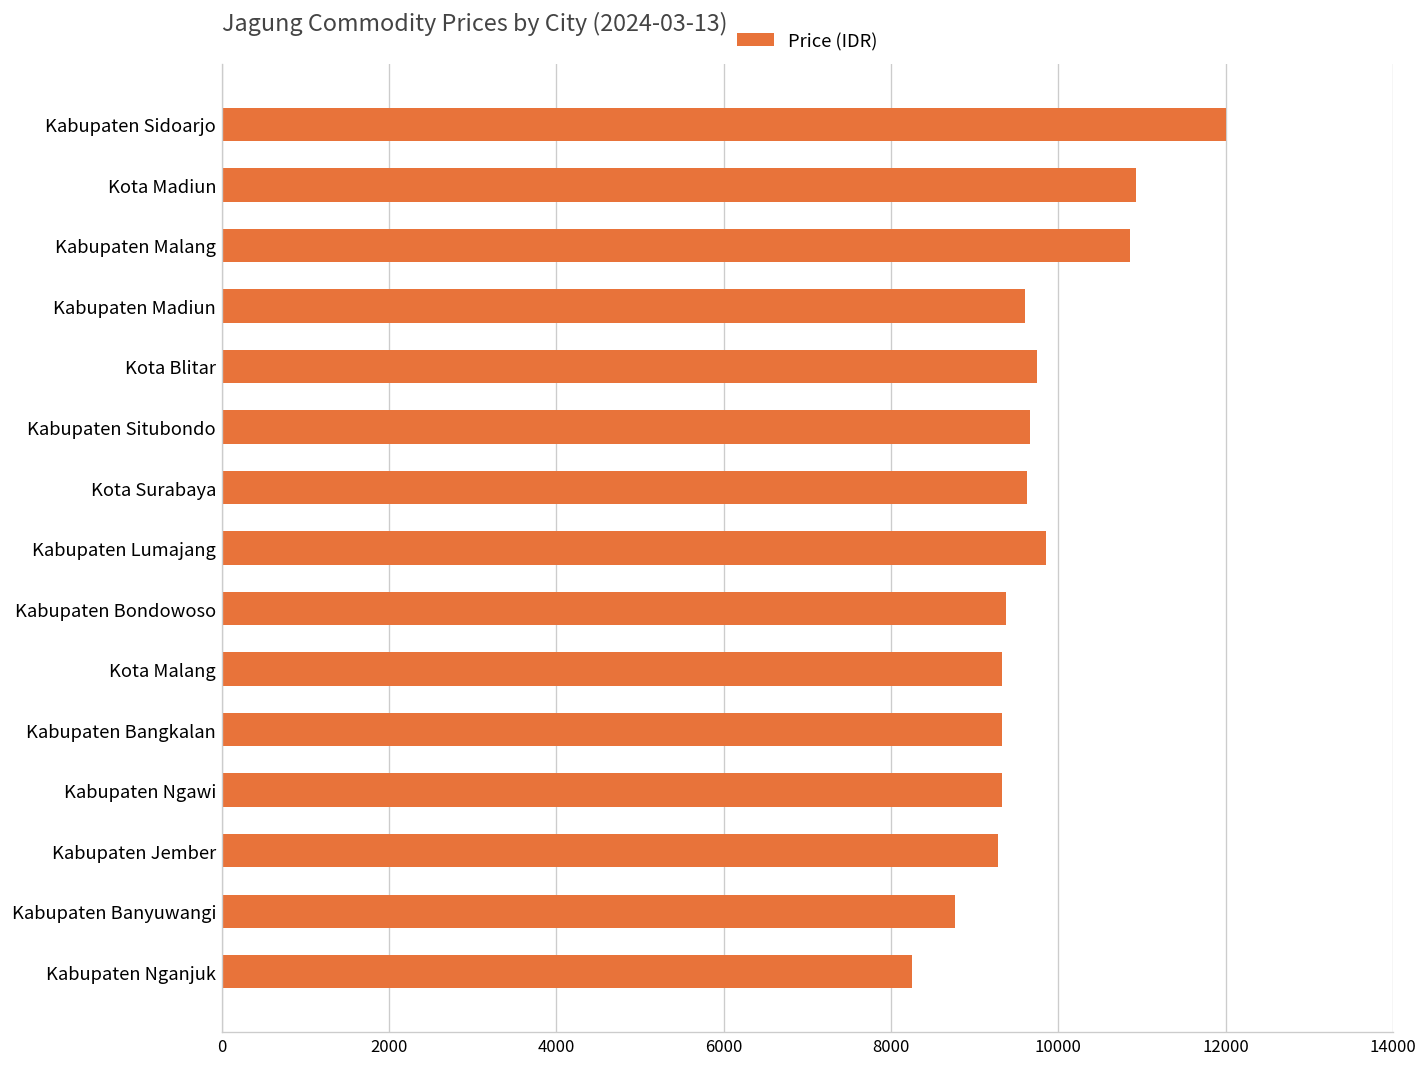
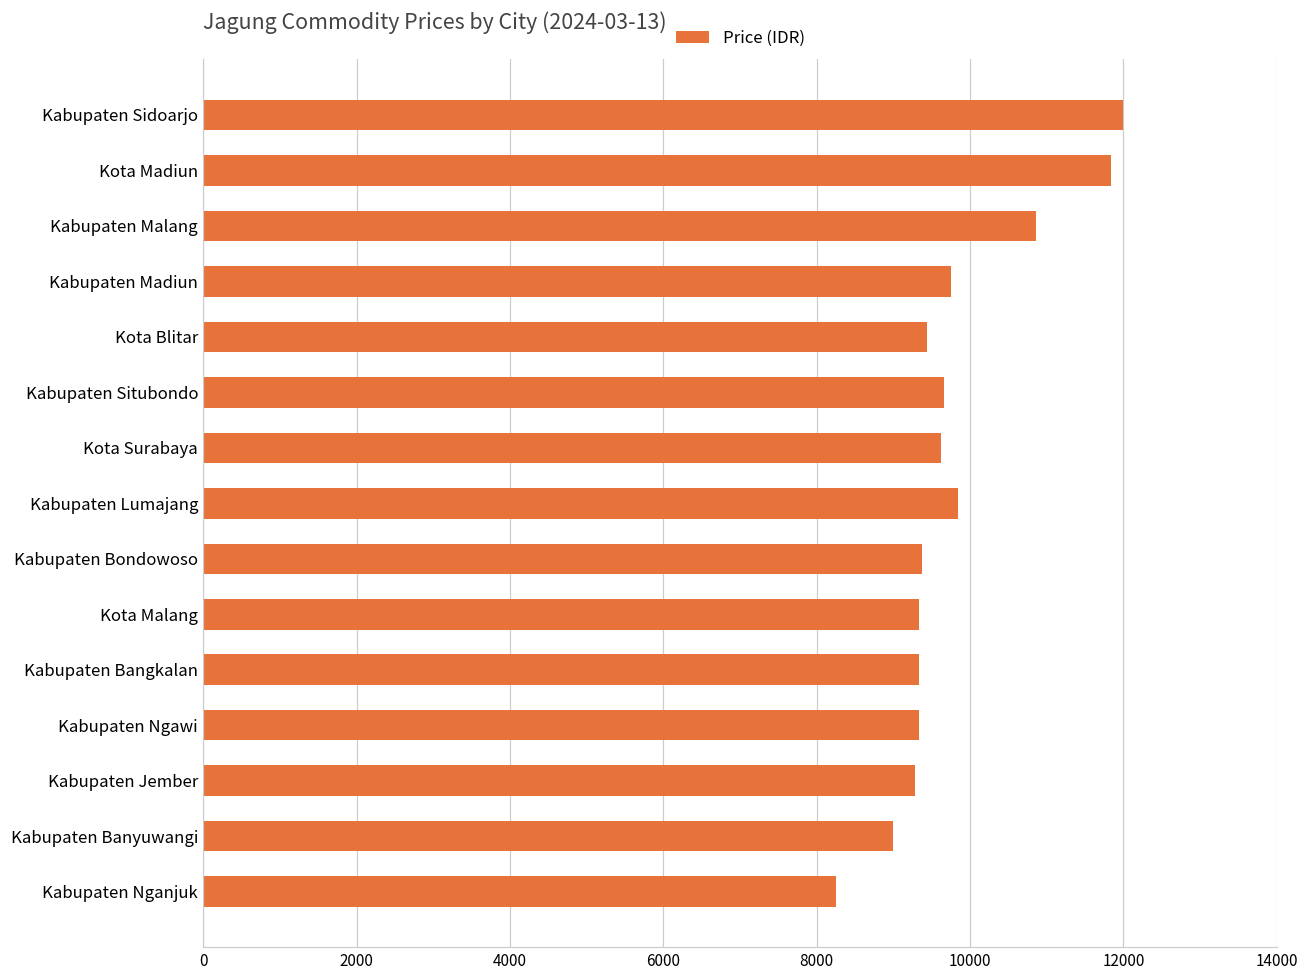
Kota Madiun: 10900 -> 11800
Kabupaten Madiun: 9600 -> 9800
Kota Blitar: 9800 -> 9400
Kabupaten Banyuwangi: 8800 -> 9000
